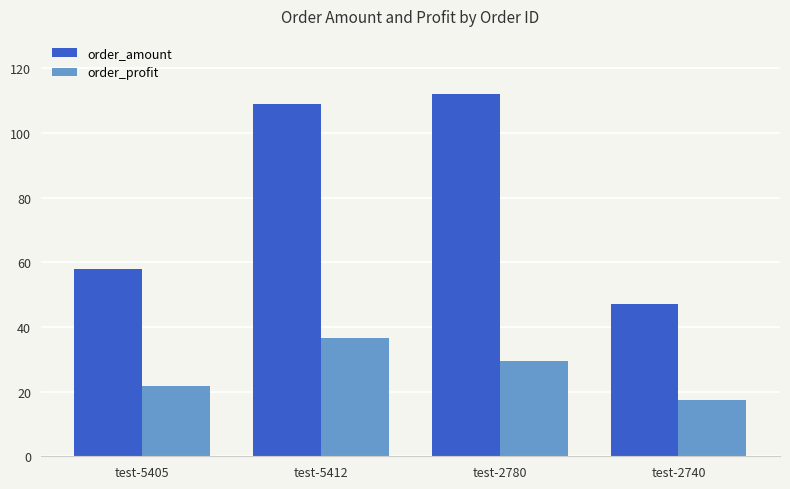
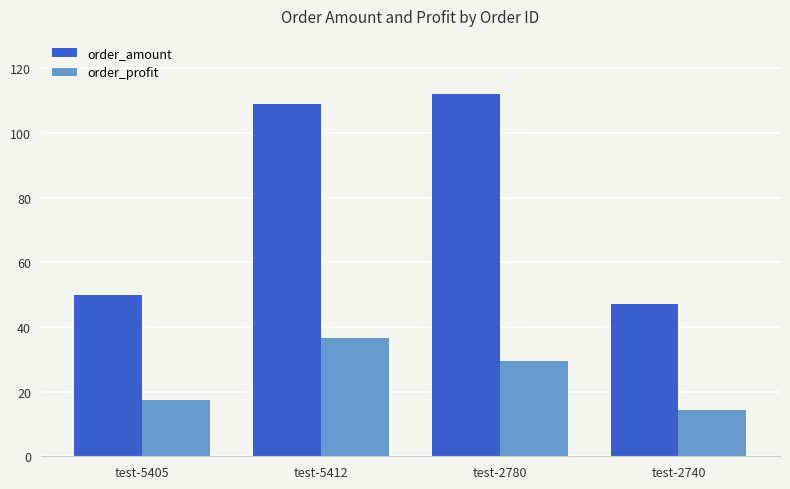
order_amount, test-5405: 58 -> 50
order_profit, test-5405: 22 -> 18
order_profit, test-2740: 17 -> 14
